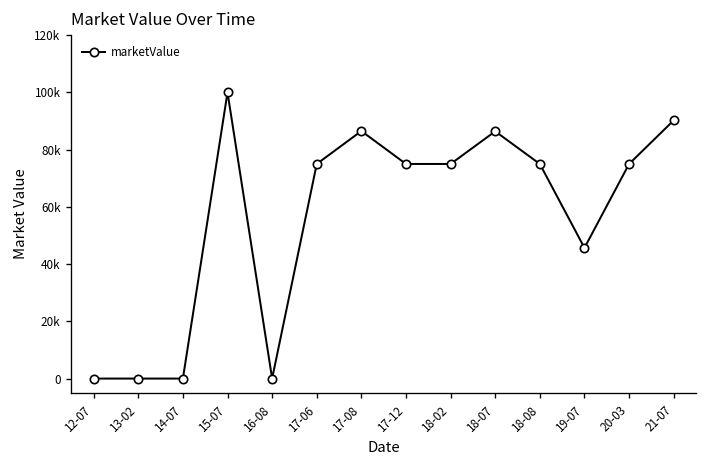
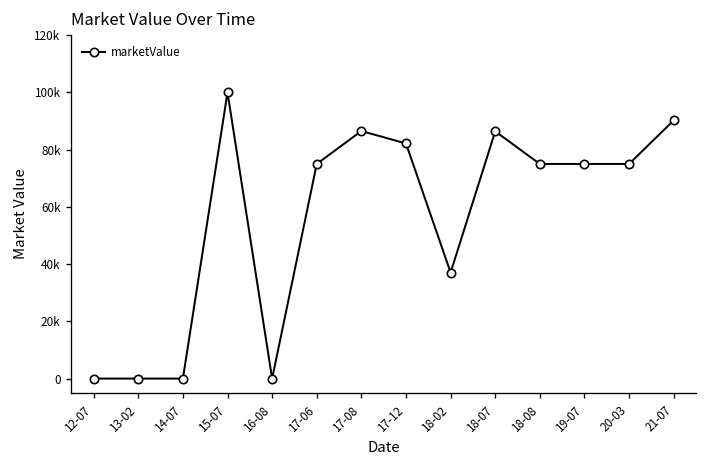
17-12: 75000 -> 82000
18-02: 75000 -> 37000
19-07: 46000 -> 75000
